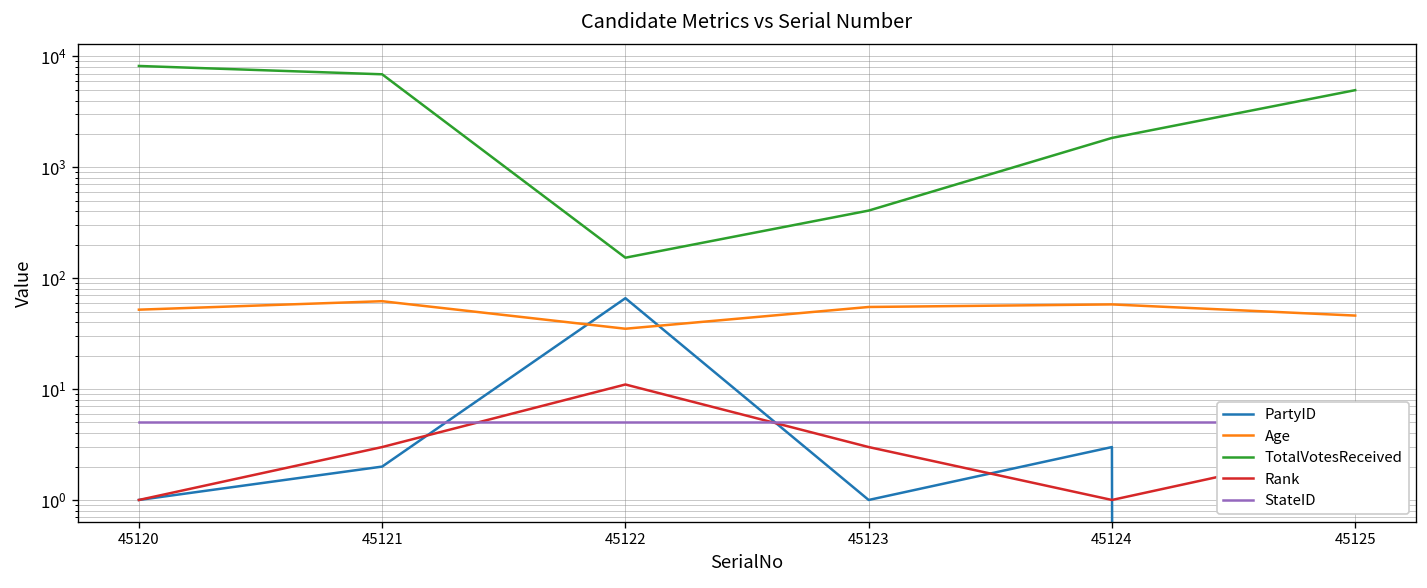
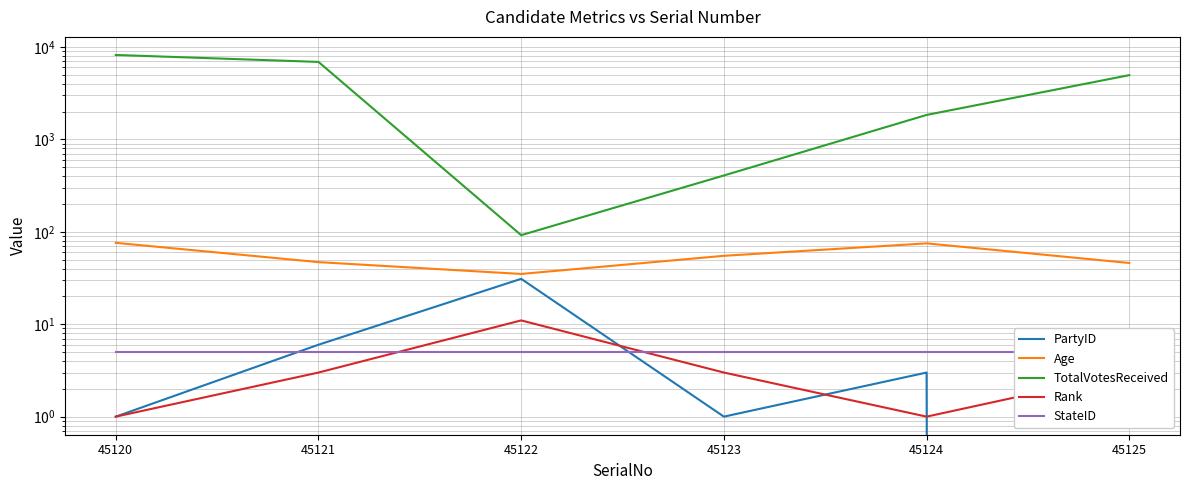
Age, 45120: 50 -> 80
PartyID, 45121: 2 -> 6
Age, 45121: 60 -> 50
PartyID, 45122: 70 -> 31
TotalVotesReceived, 45122: 150 -> 90
Age, 45124: 60 -> 80
